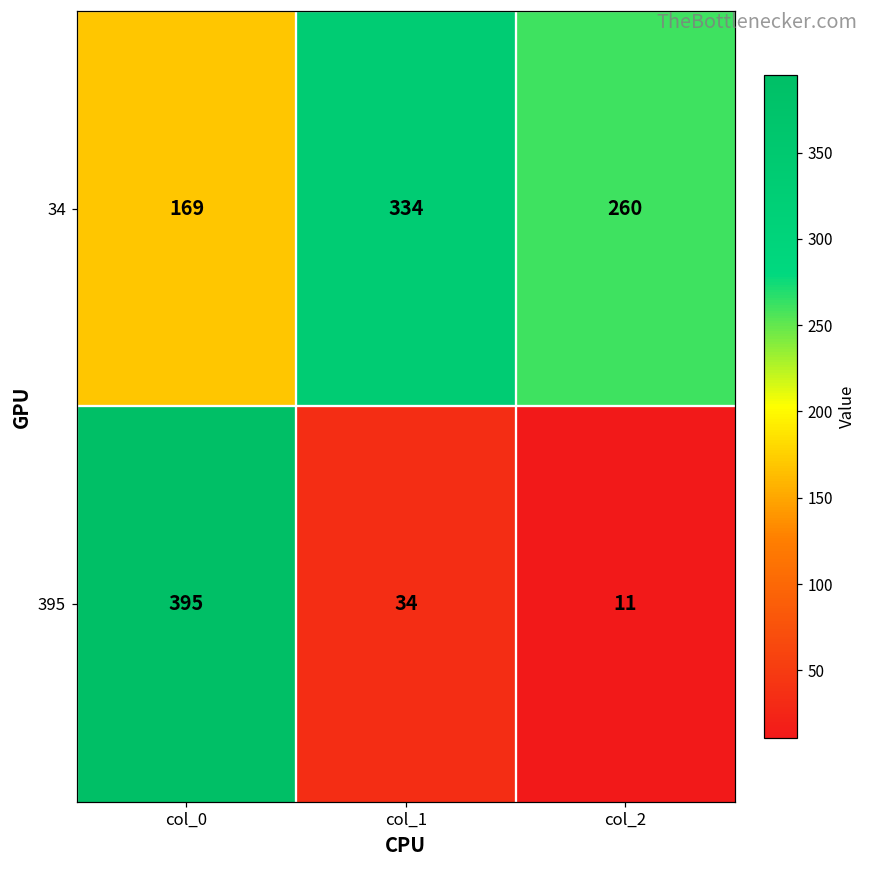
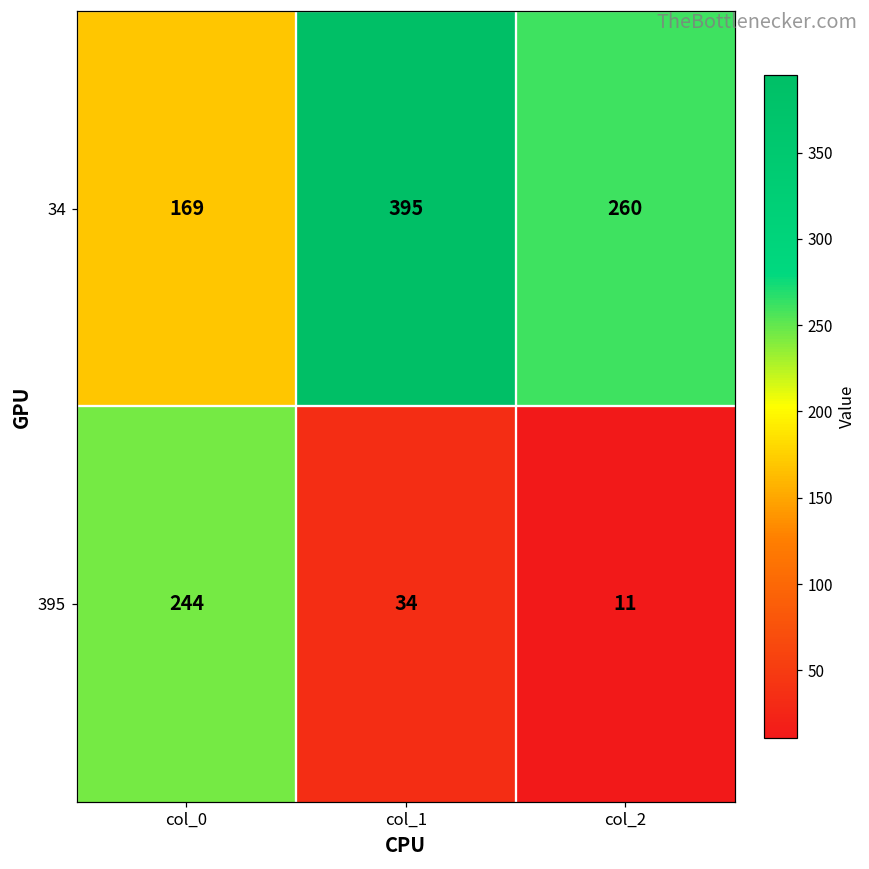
34, col_1: 334 -> 395
395, col_0: 395 -> 244
